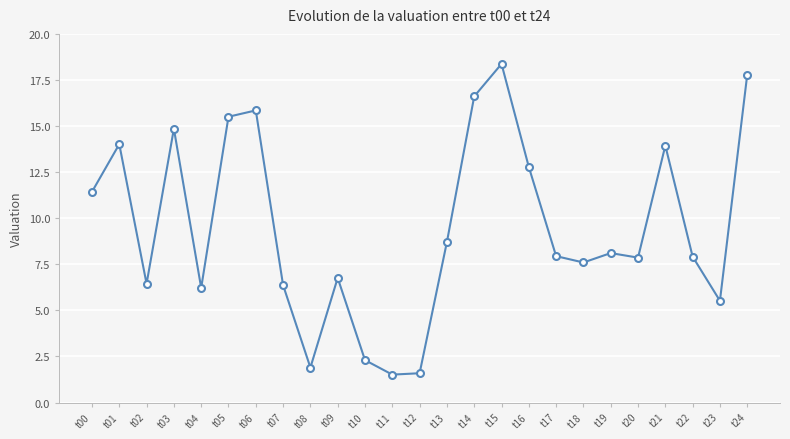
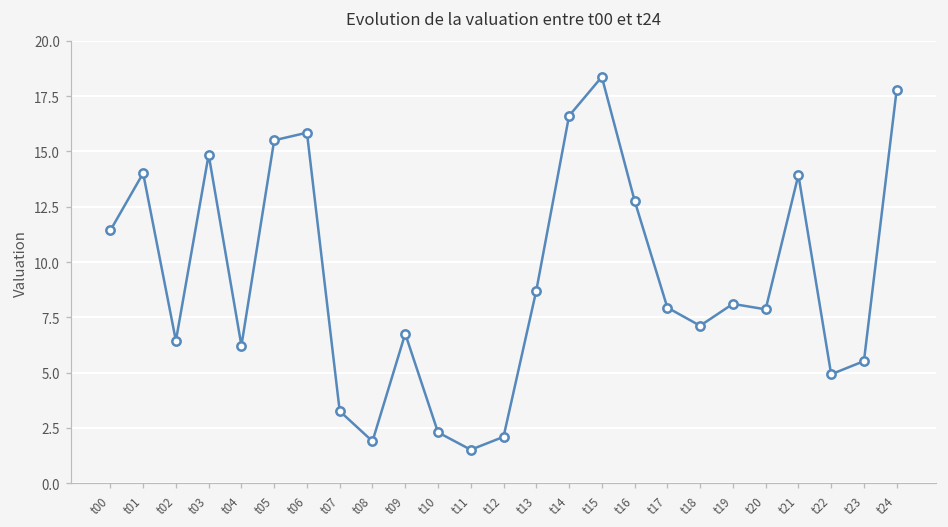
t07: 6.4 -> 3.3
t12: 1.6 -> 2.1
t18: 7.6 -> 7.1
t22: 7.9 -> 4.9
